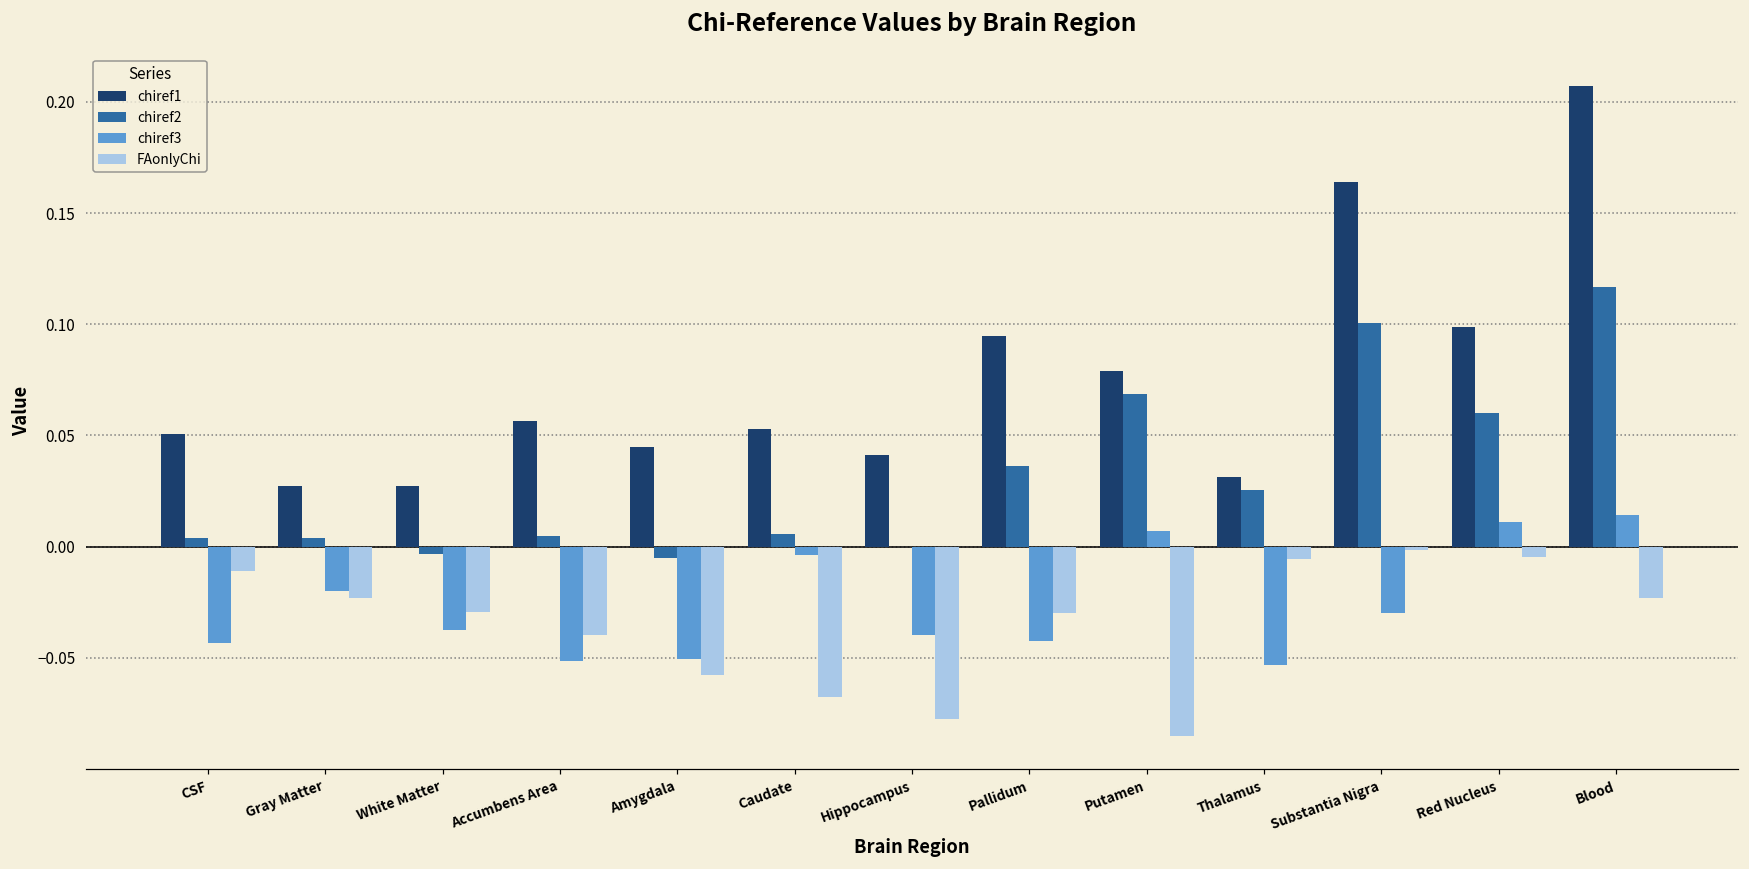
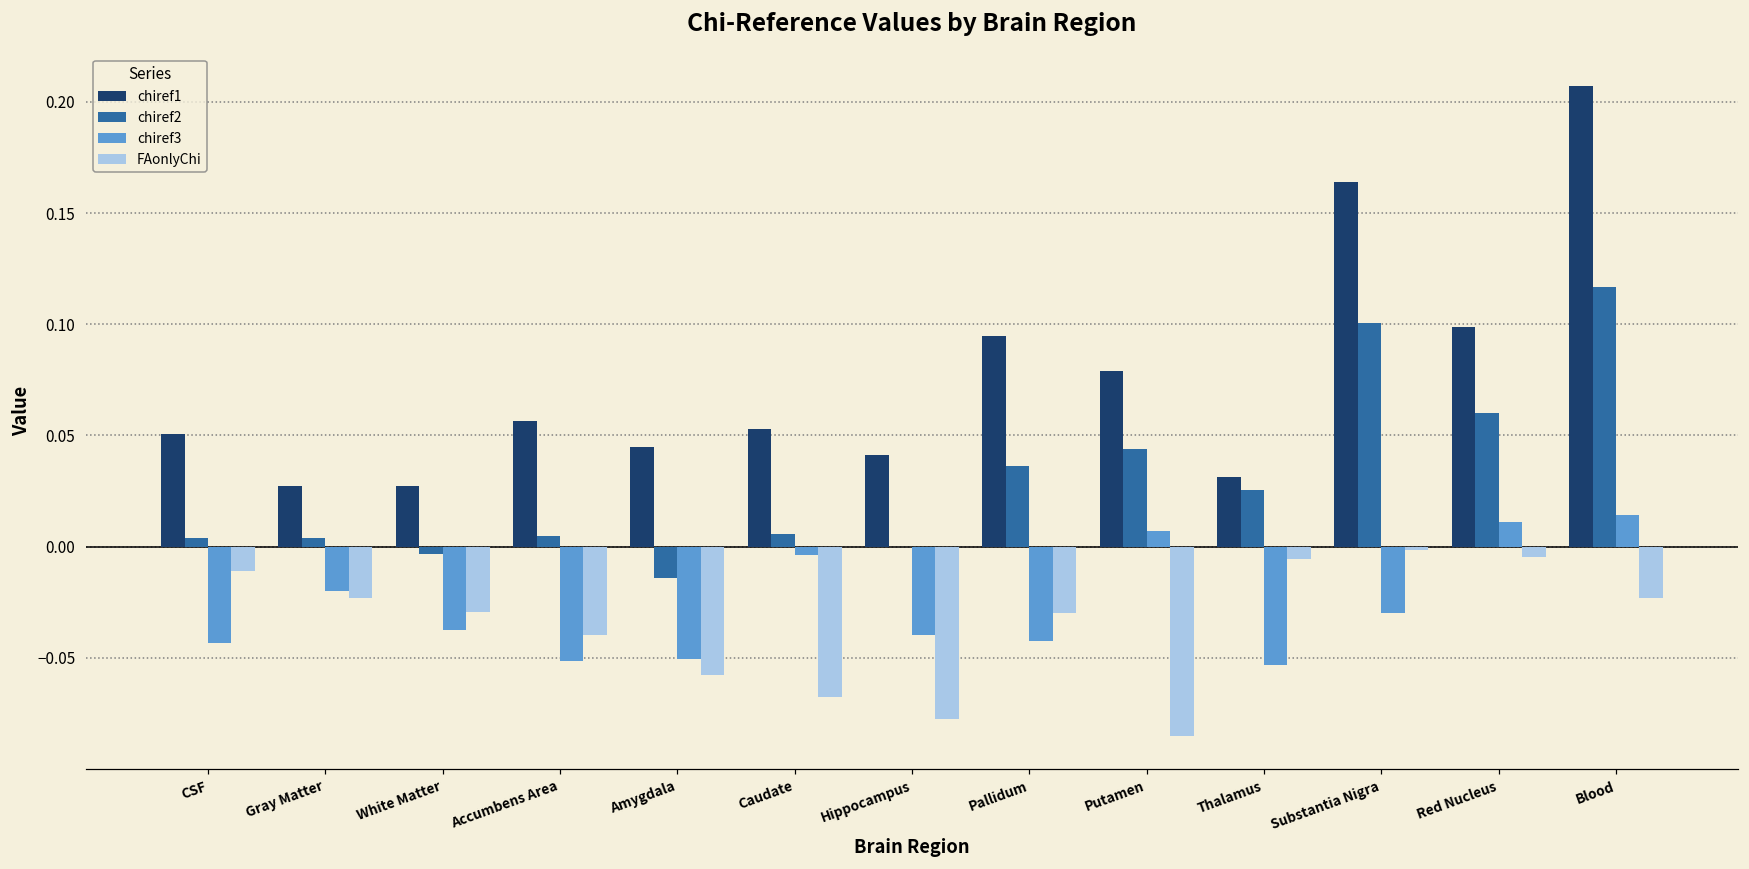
chiref2, Amygdala: -0.005 -> -0.014
chiref2, Putamen: 0.069 -> 0.044
